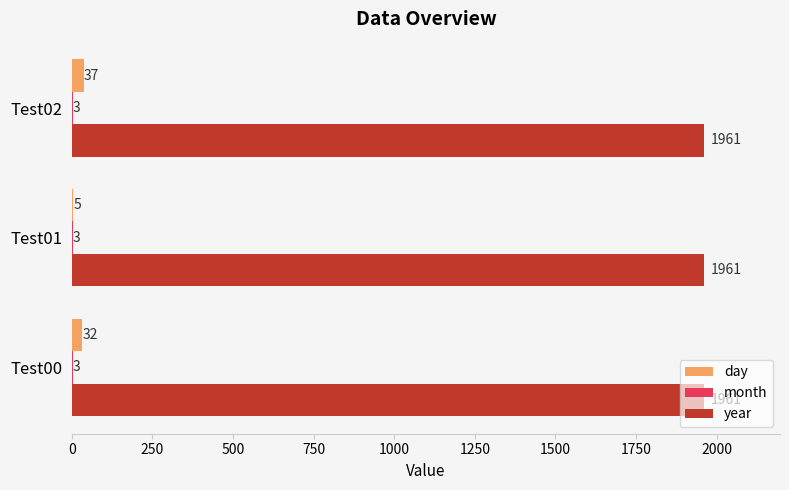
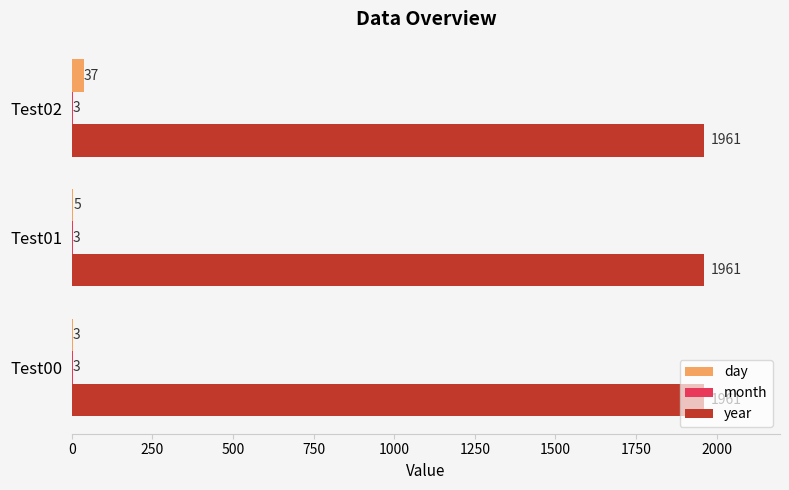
day, Test00: 32 -> 3
